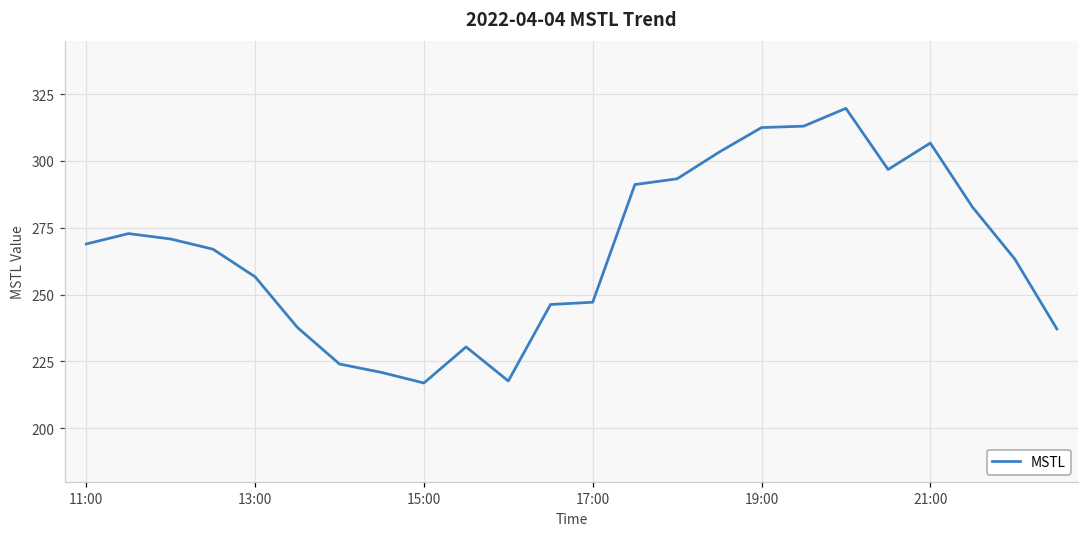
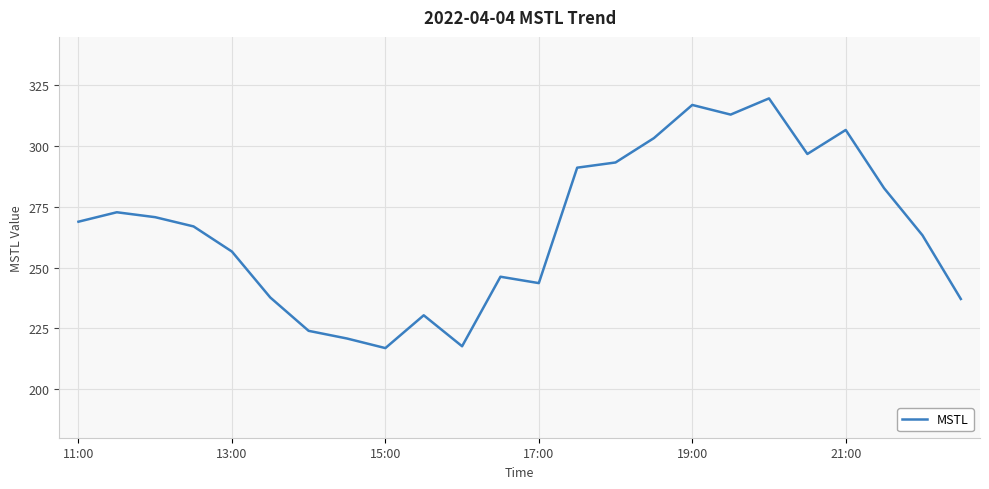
17:00: 247 -> 244
19:00: 312 -> 317
